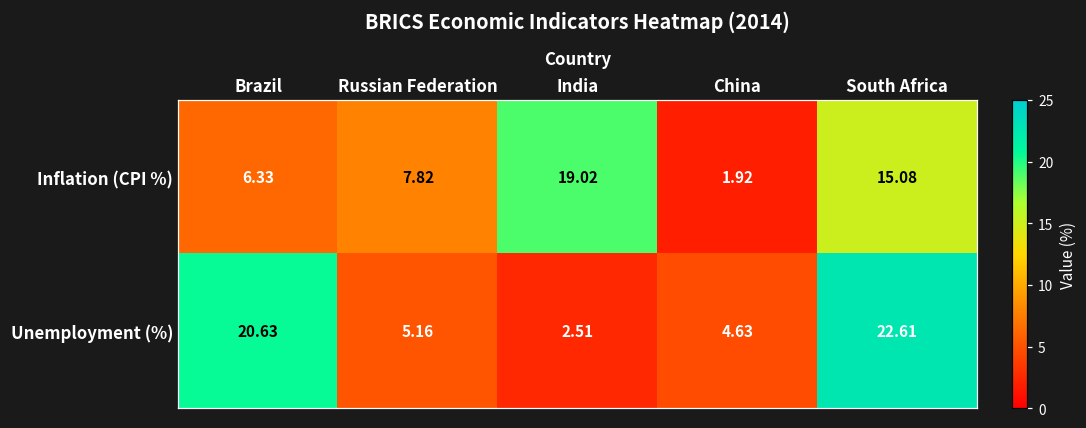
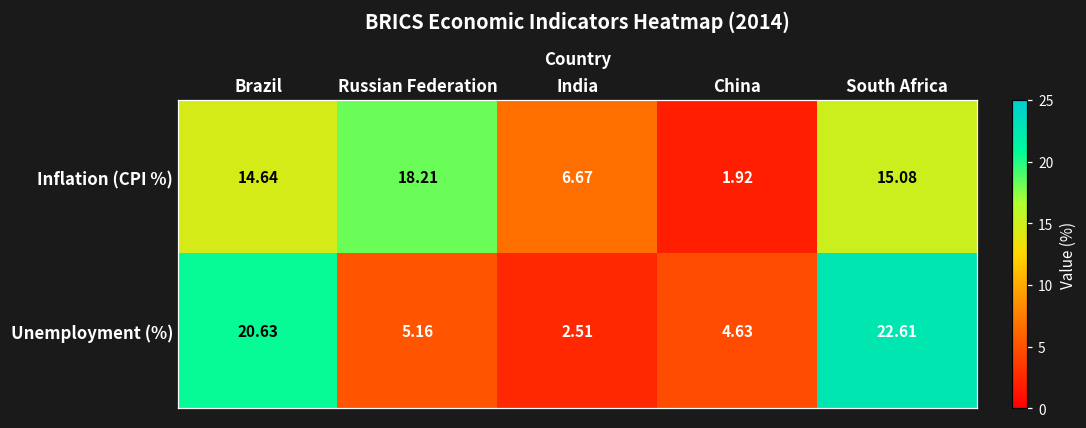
Inflation (CPI %), Brazil: 6.33 -> 14.64
Inflation (CPI %), Russian Federation: 7.82 -> 18.21
Inflation (CPI %), India: 19.02 -> 6.67
